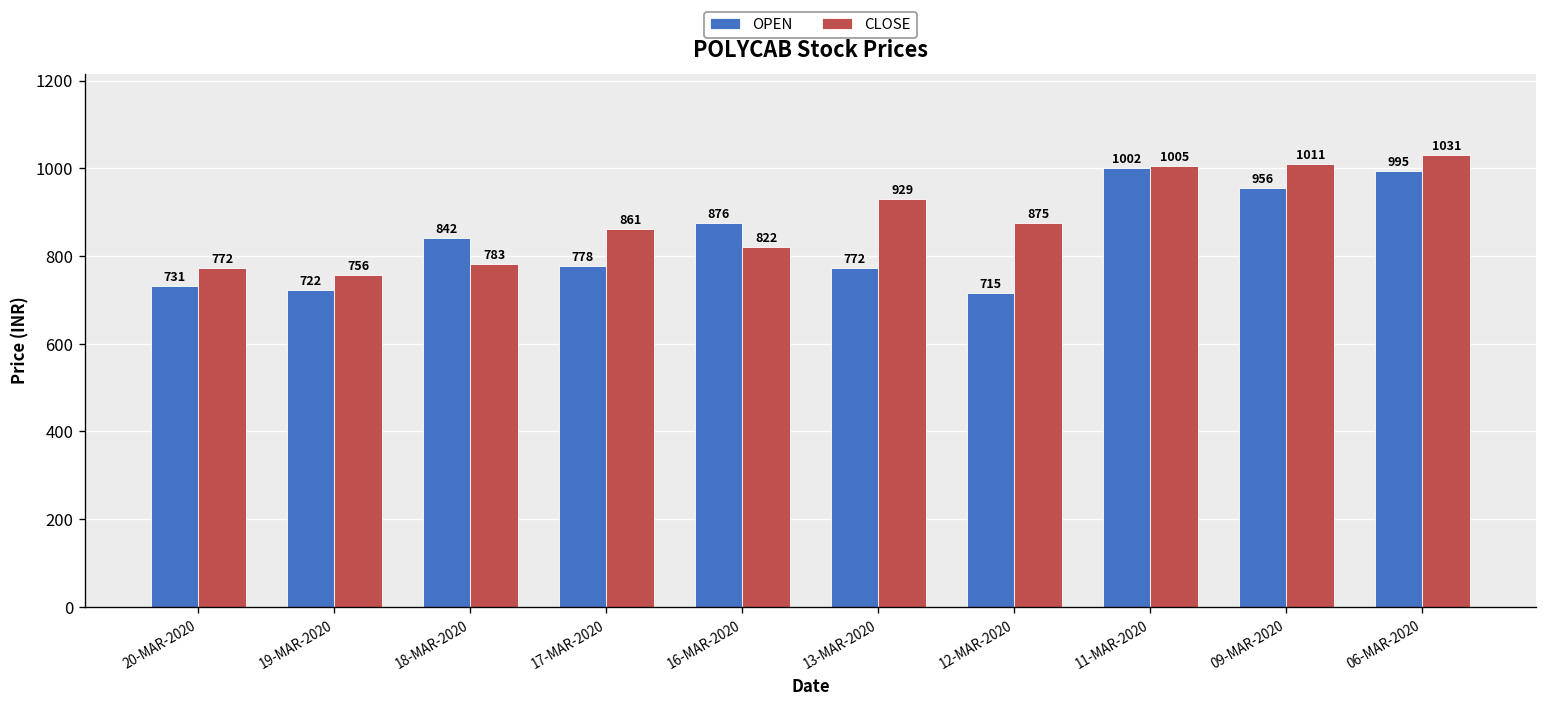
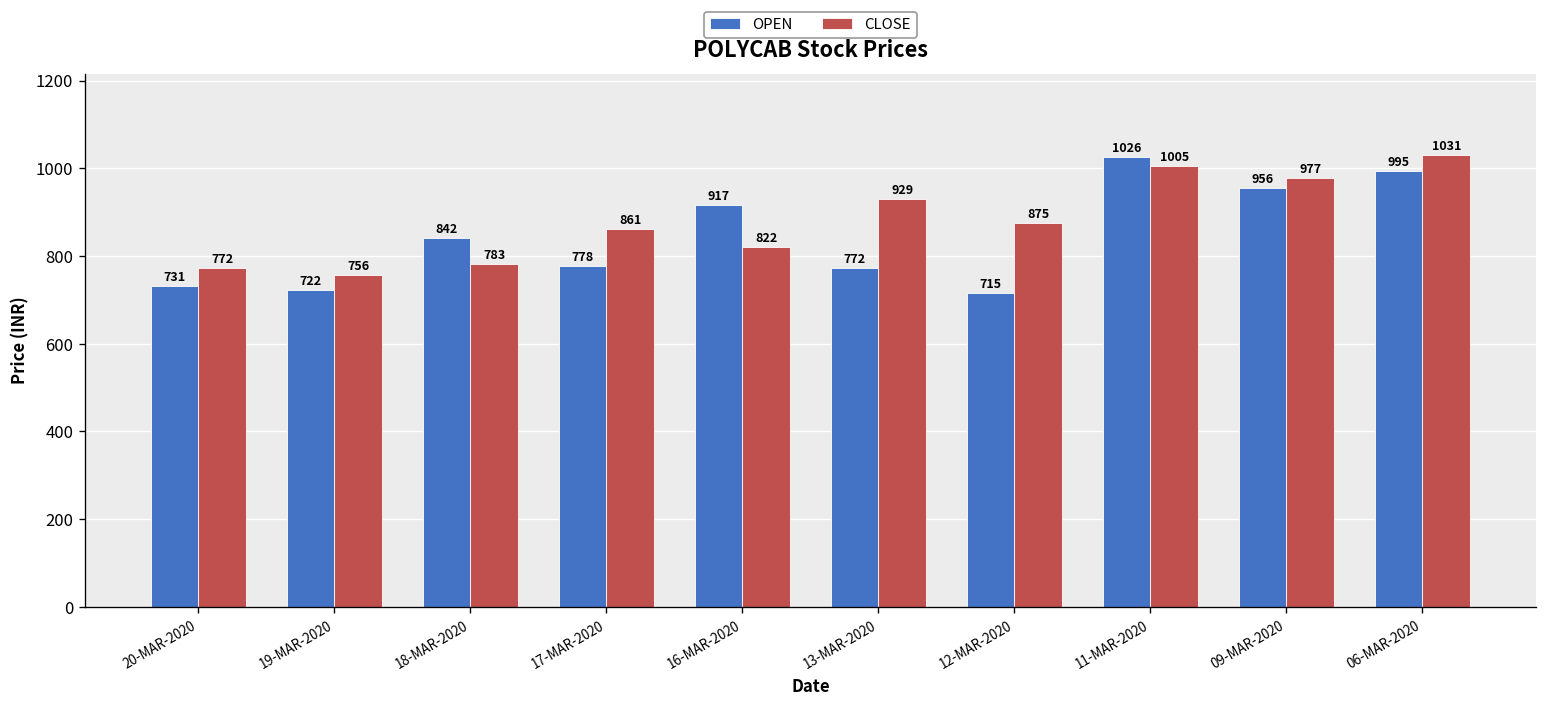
OPEN, 16-MAR-2020: 876 -> 917
OPEN, 11-MAR-2020: 1002 -> 1026
CLOSE, 09-MAR-2020: 1011 -> 977
